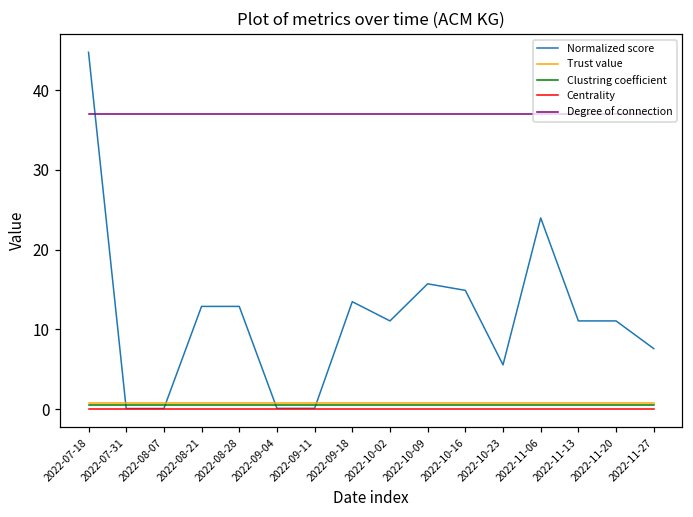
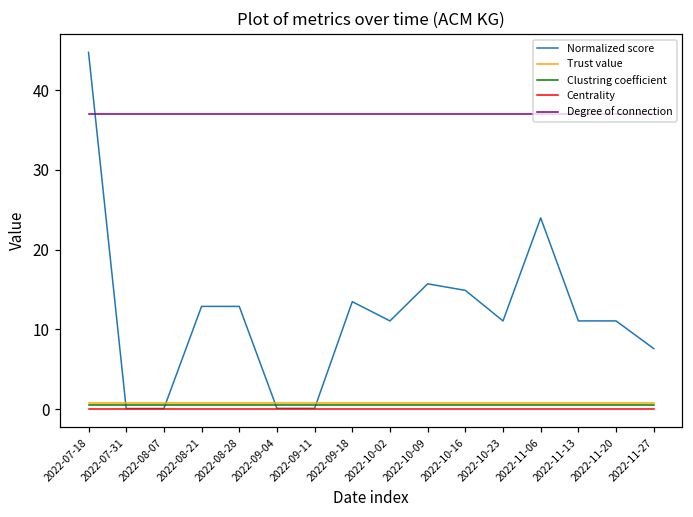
Normalized score, 2022-10-23: 6 -> 11
